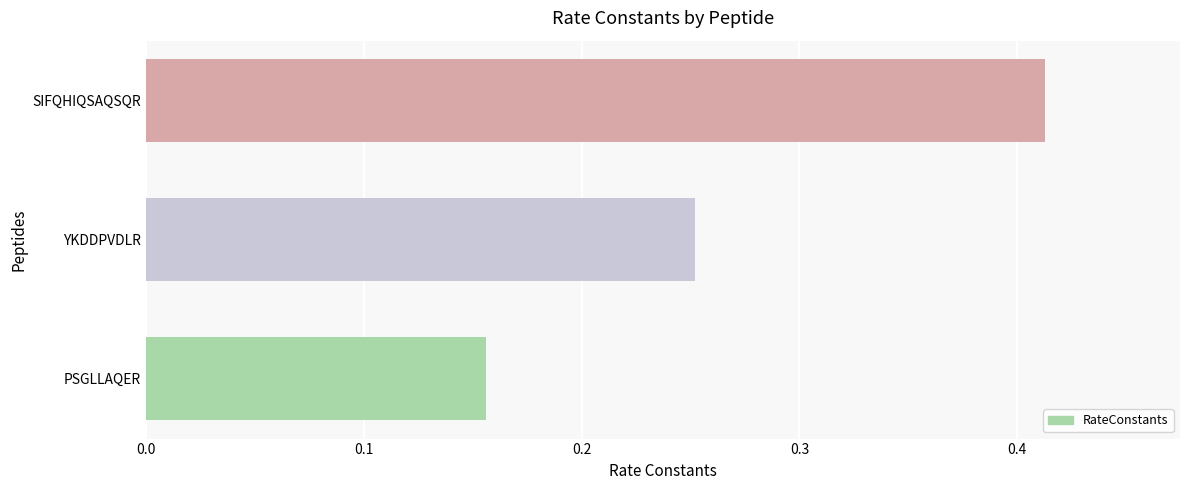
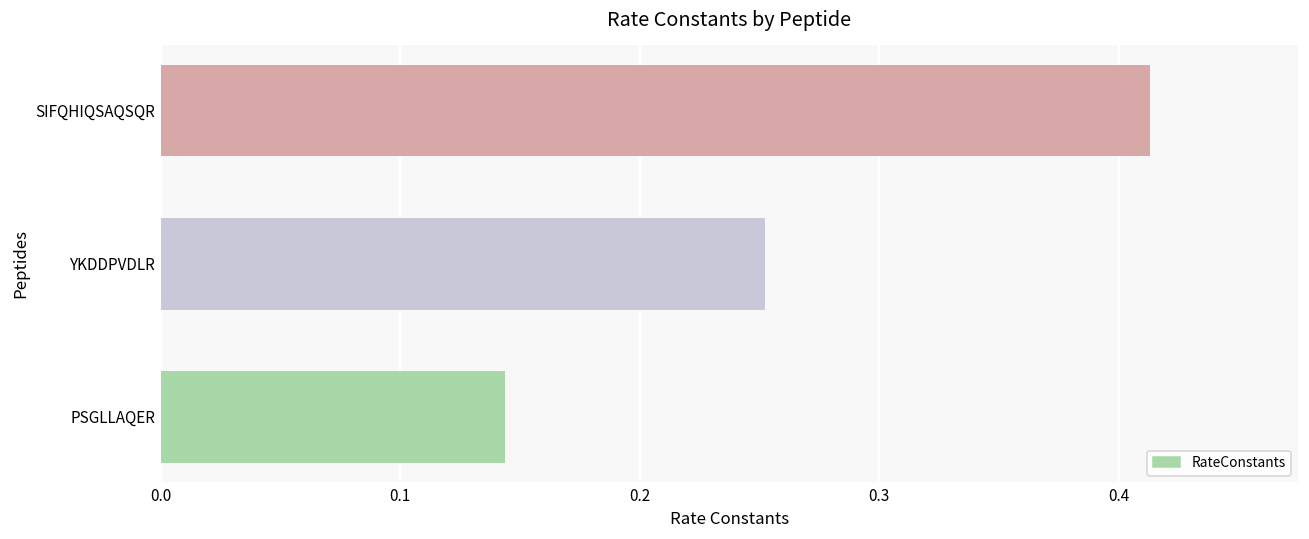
PSGLLAQER: 0.156 -> 0.144
